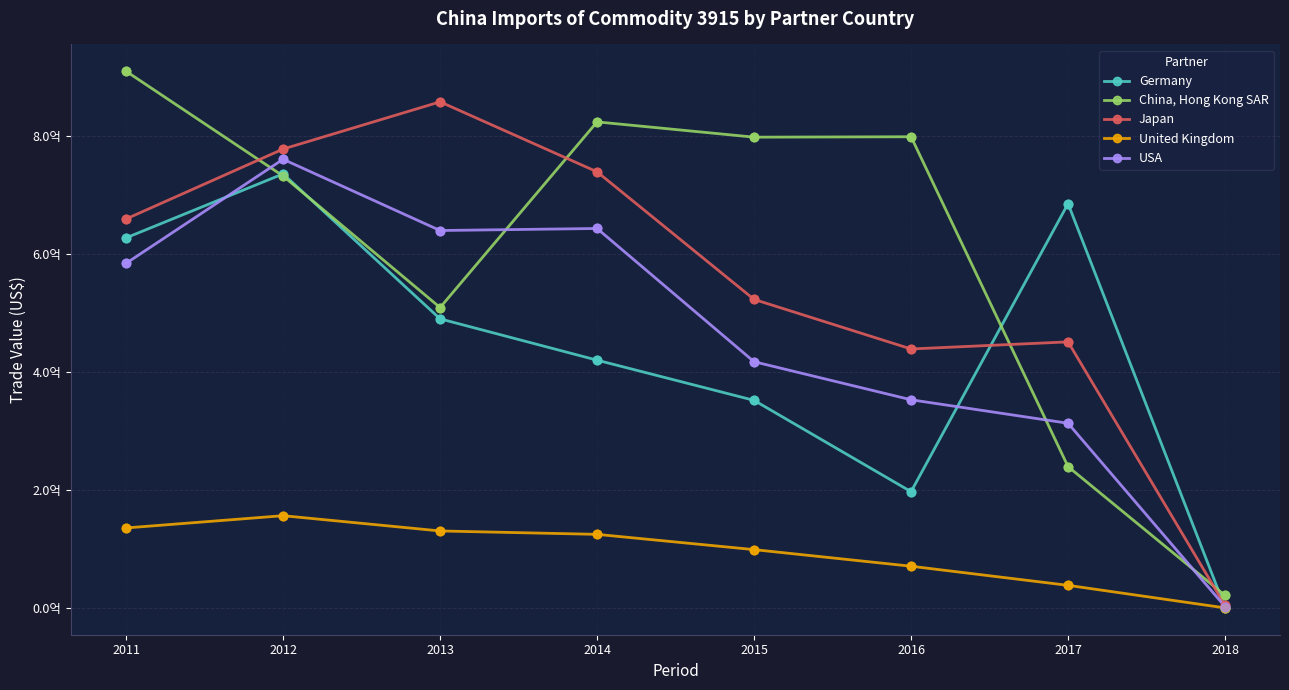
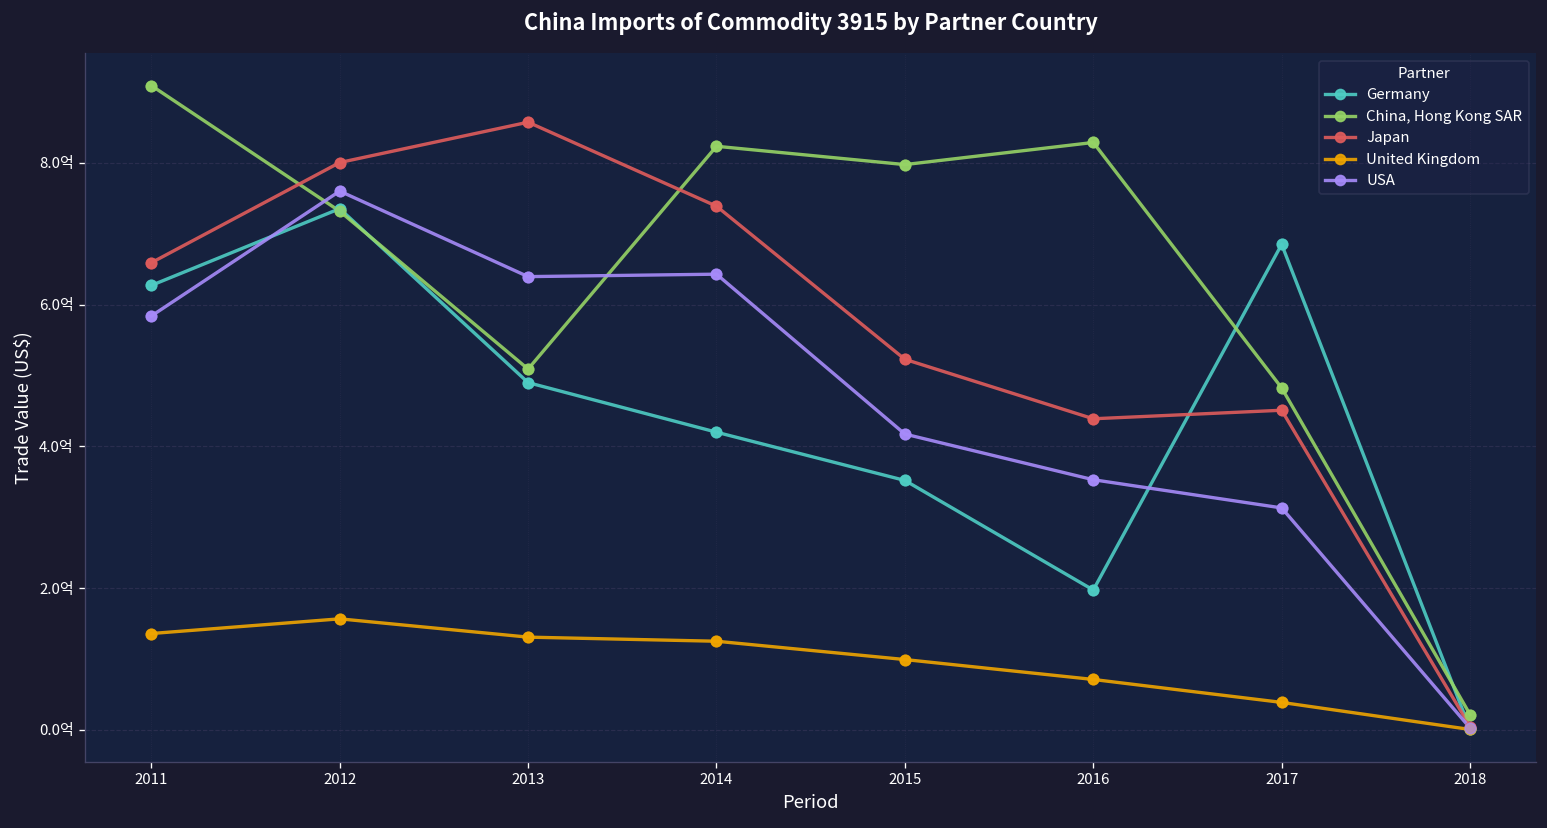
Japan, 2012: 7.8억 -> 8.0억
China, Hong Kong SAR, 2016: 8.0억 -> 8.3억
China, Hong Kong SAR, 2017: 2.4억 -> 4.8억
